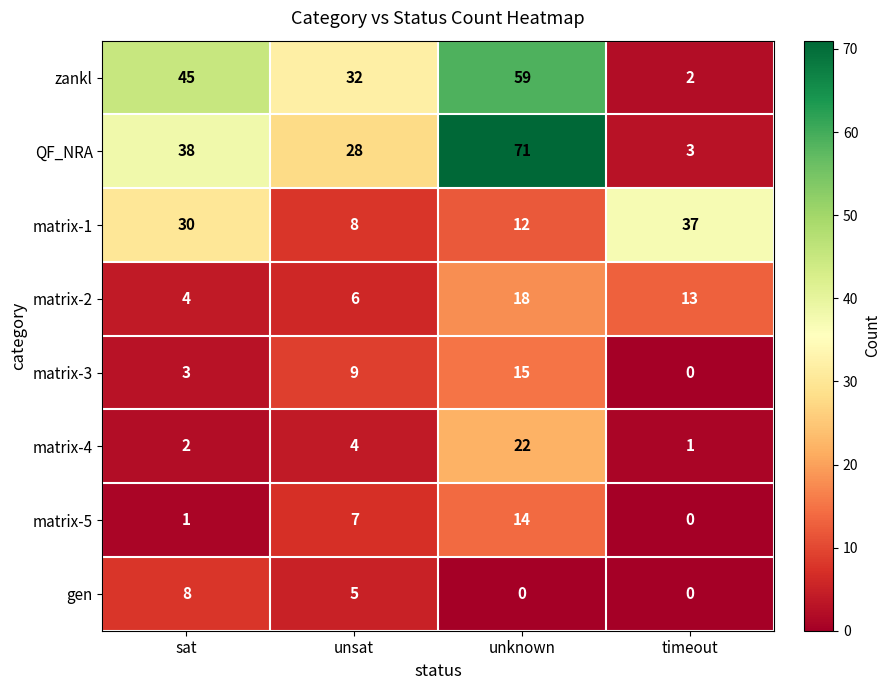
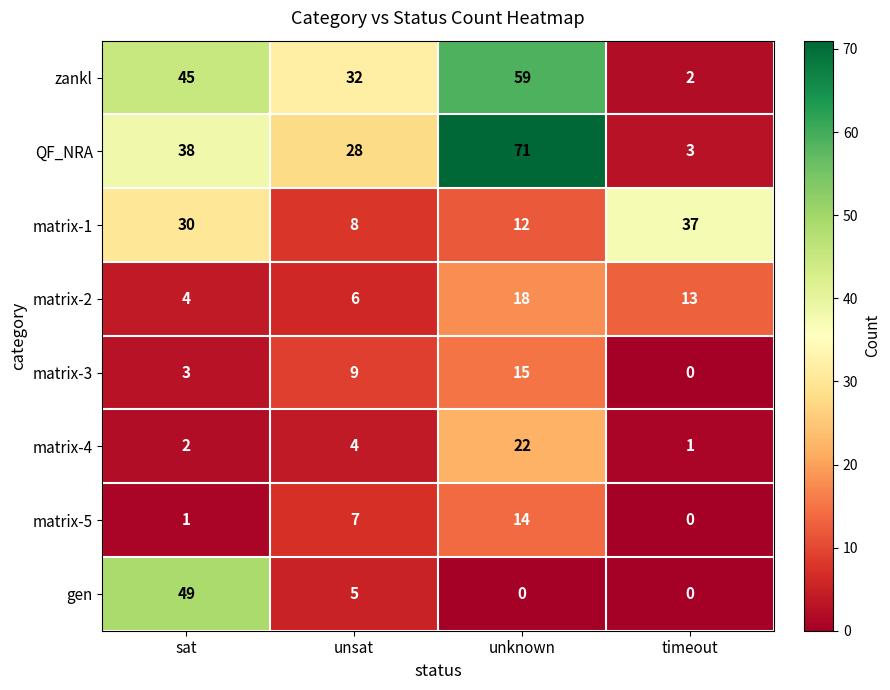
gen, sat: 8 -> 49
